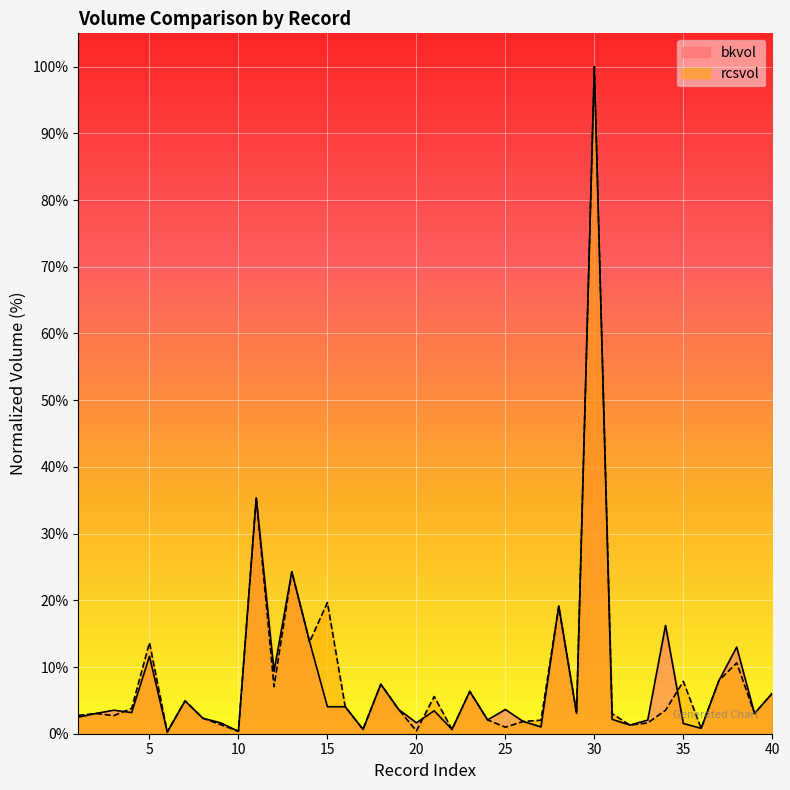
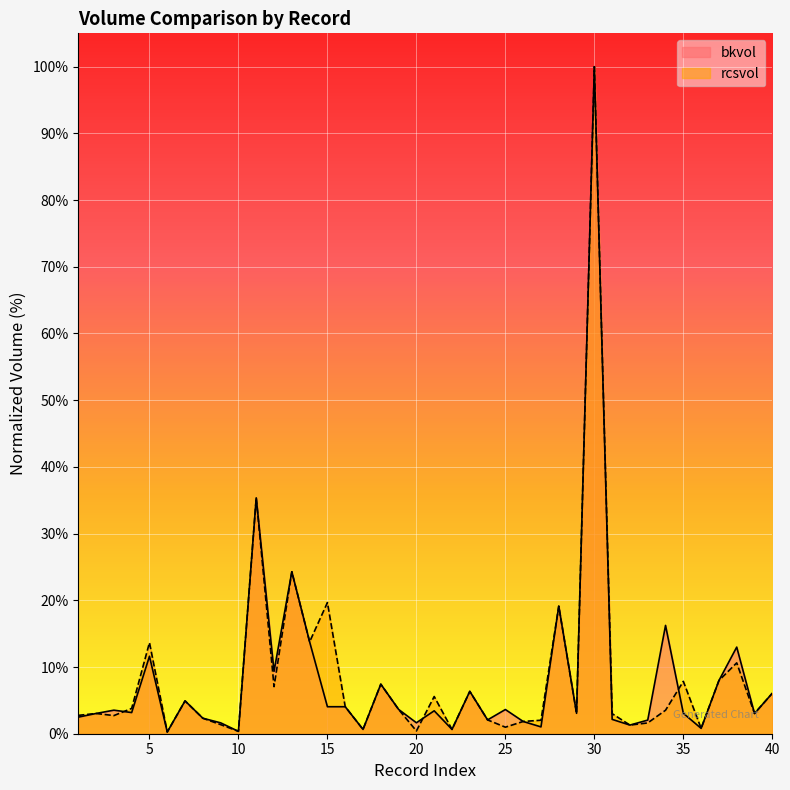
bkvol, 35: 2% -> 3%
